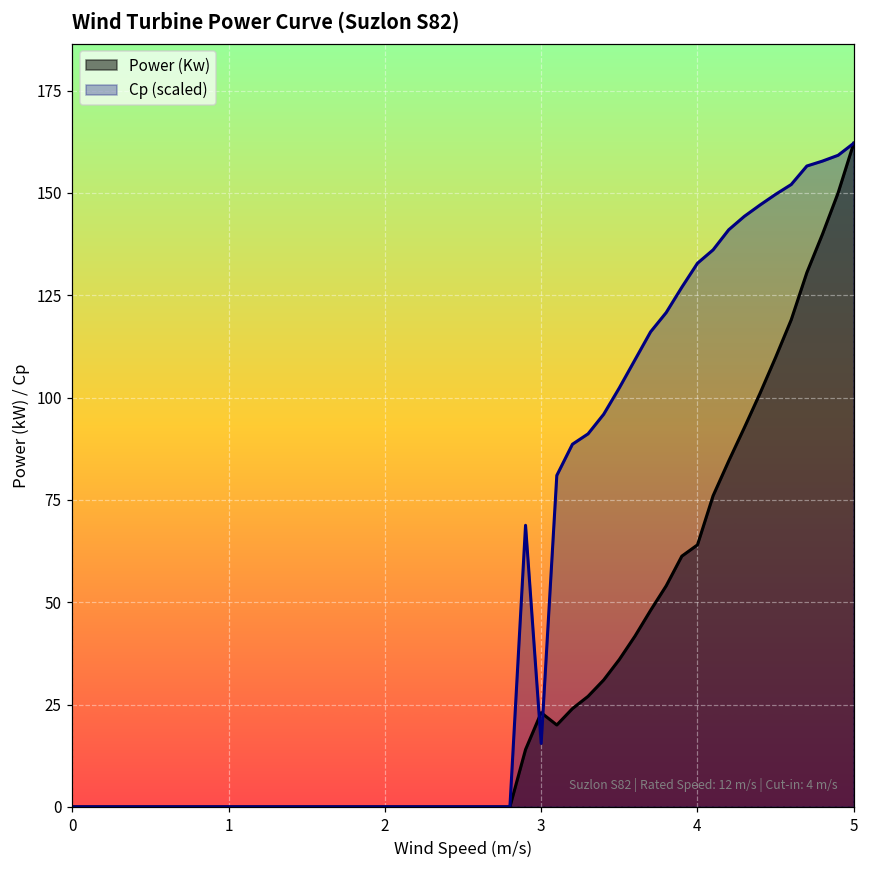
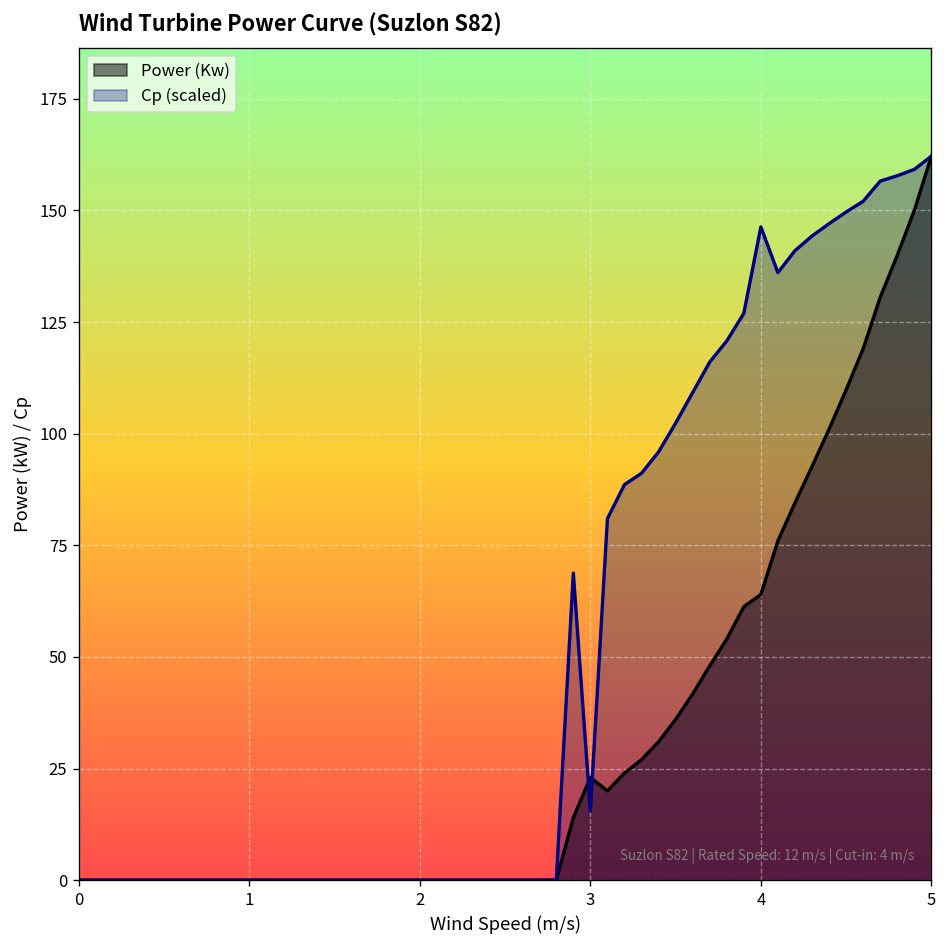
Cp (scaled), 4: 133 -> 146
